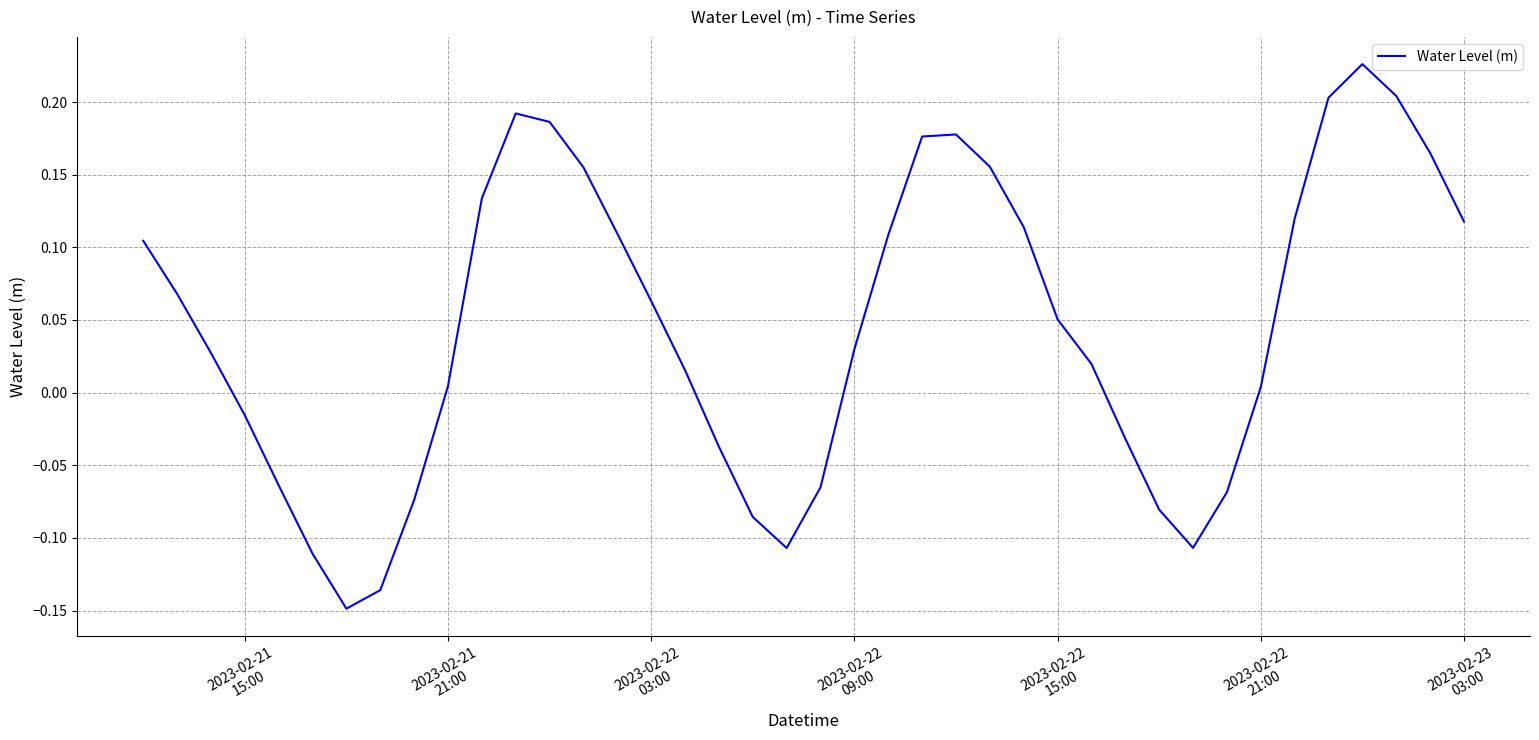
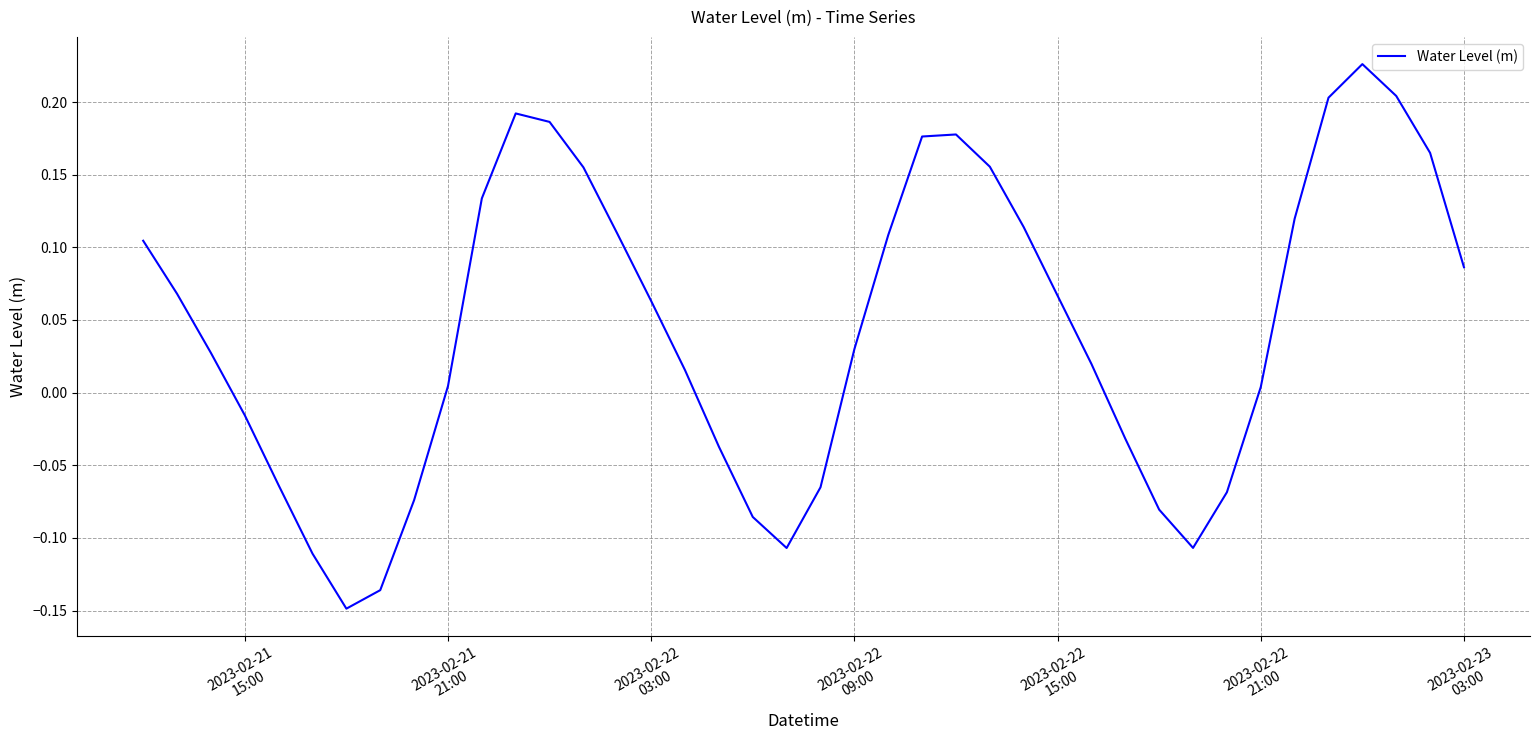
2023-02-22 15:00: 0.050 -> 0.067
2023-02-23 03:00: 0.118 -> 0.086
